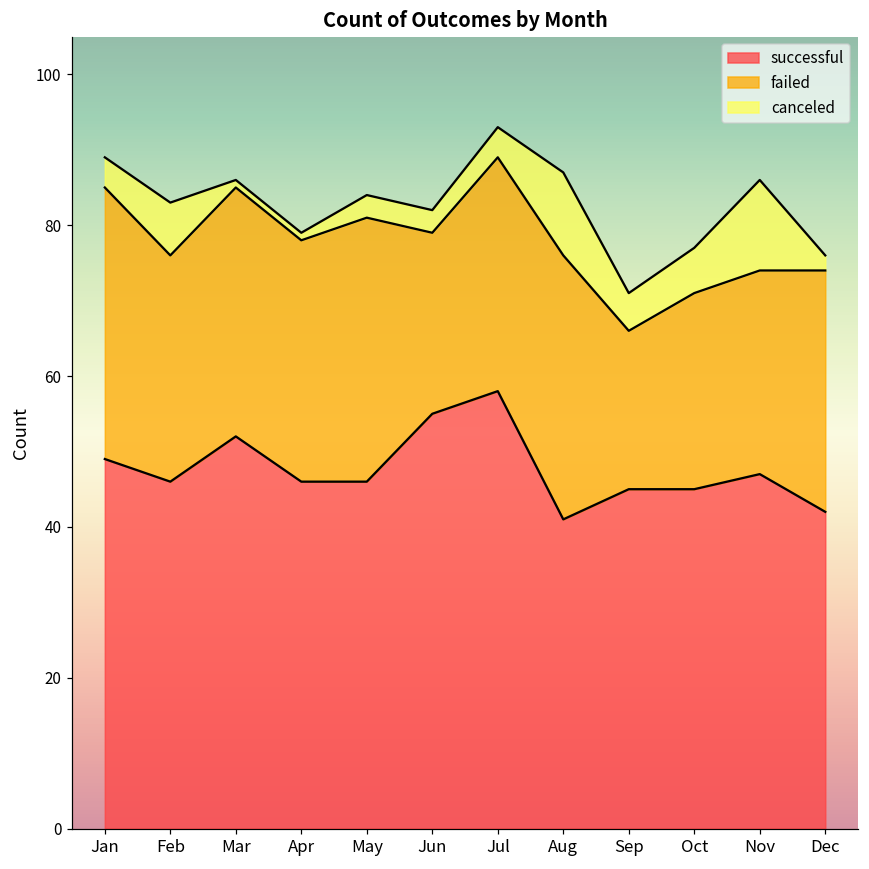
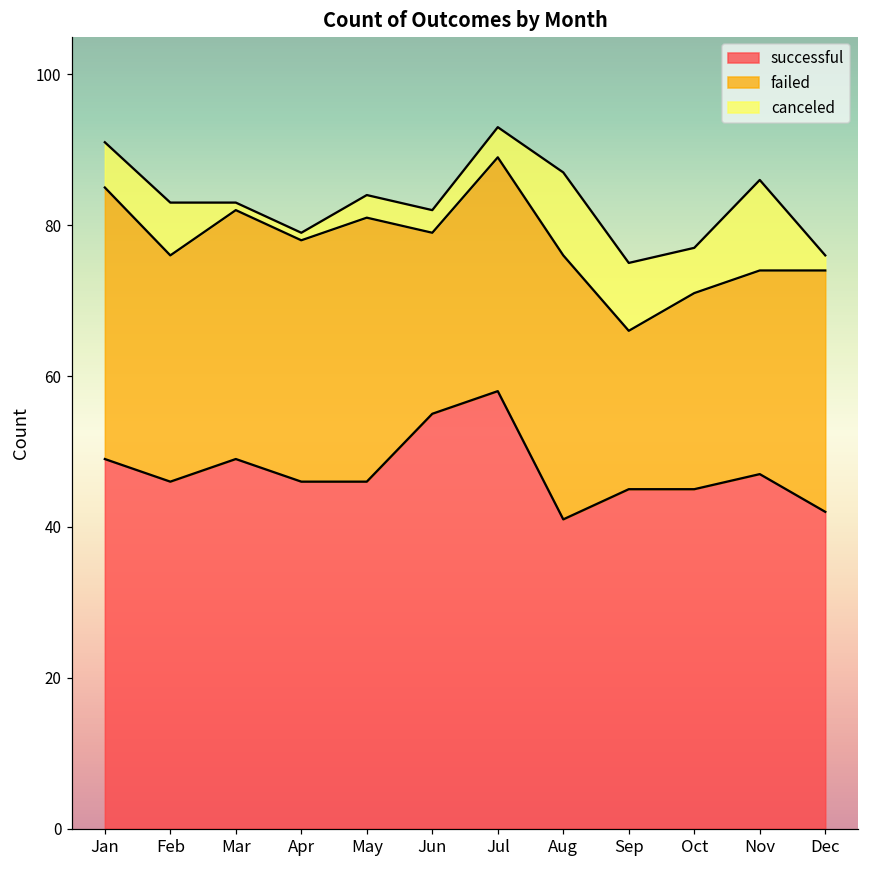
canceled, Jan: 4 -> 6
successful, Mar: 52 -> 49
canceled, Sep: 5 -> 9
